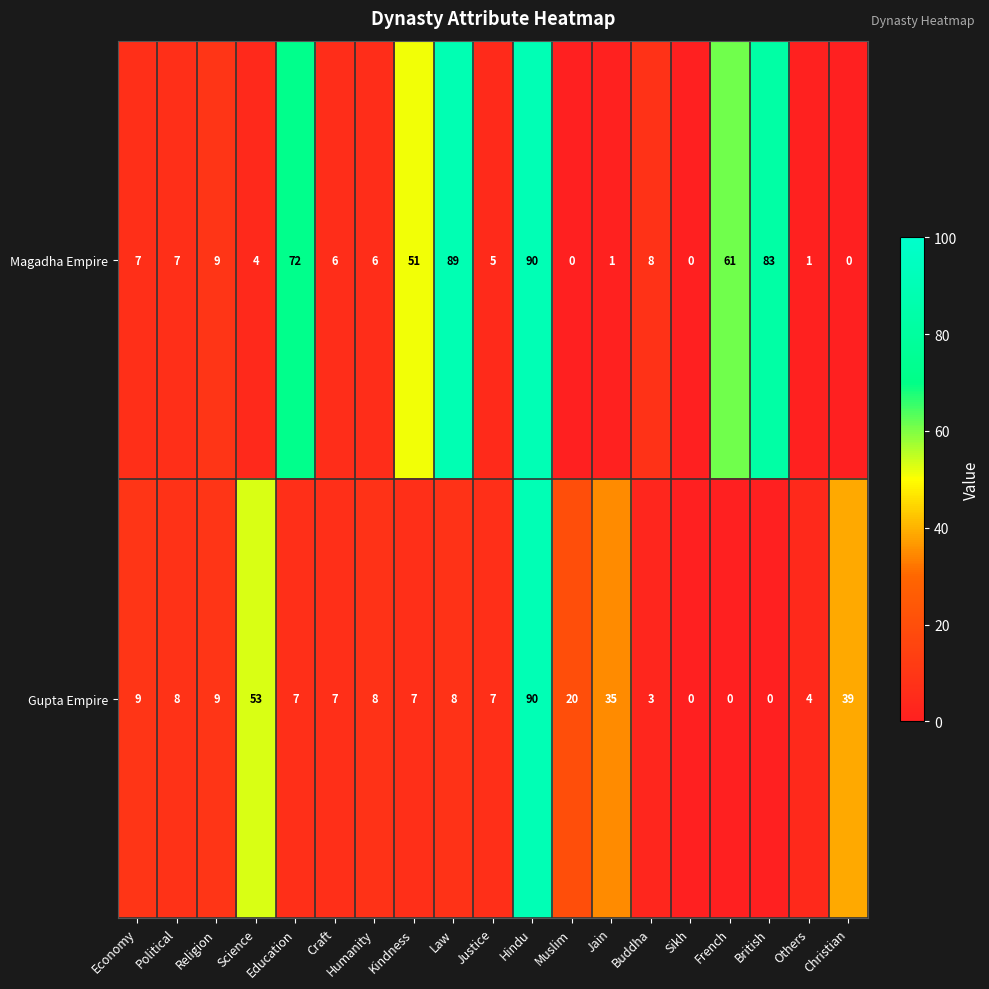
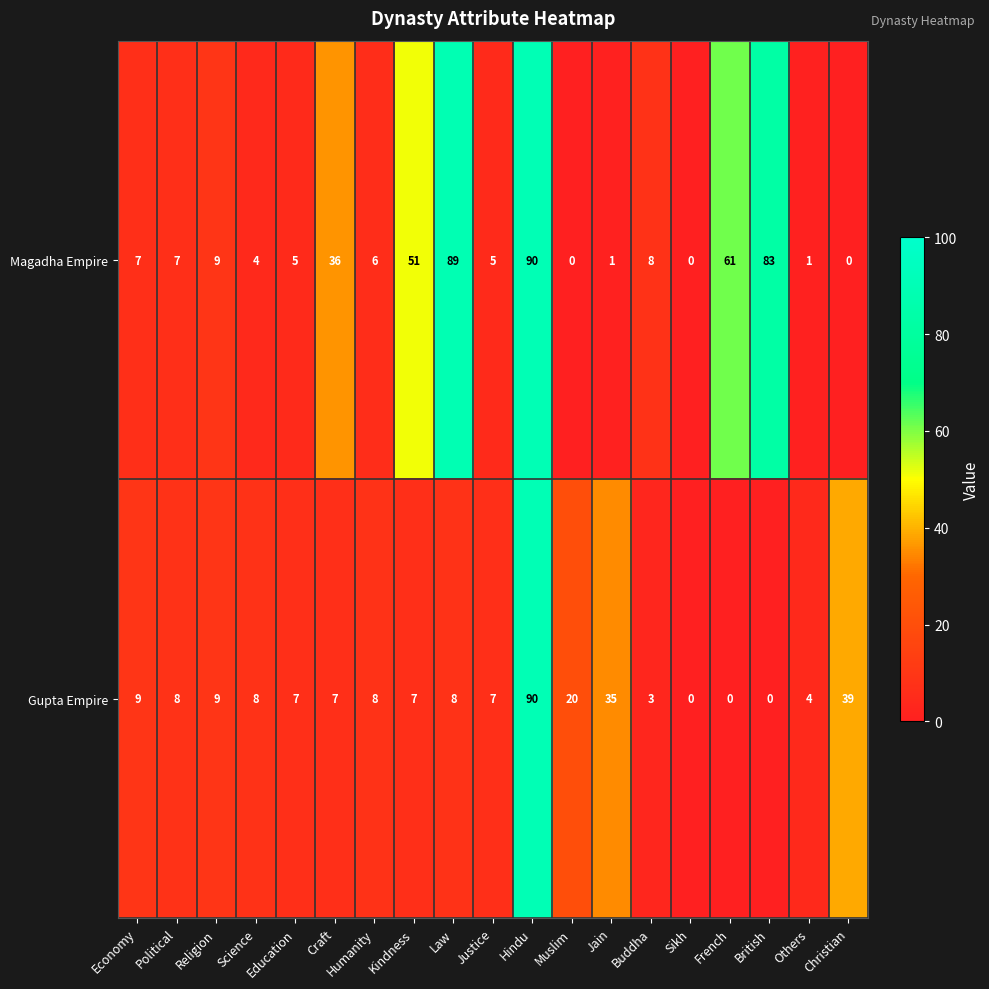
Magadha Empire, Education: 72 -> 5
Magadha Empire, Craft: 6 -> 36
Gupta Empire, Science: 53 -> 8
